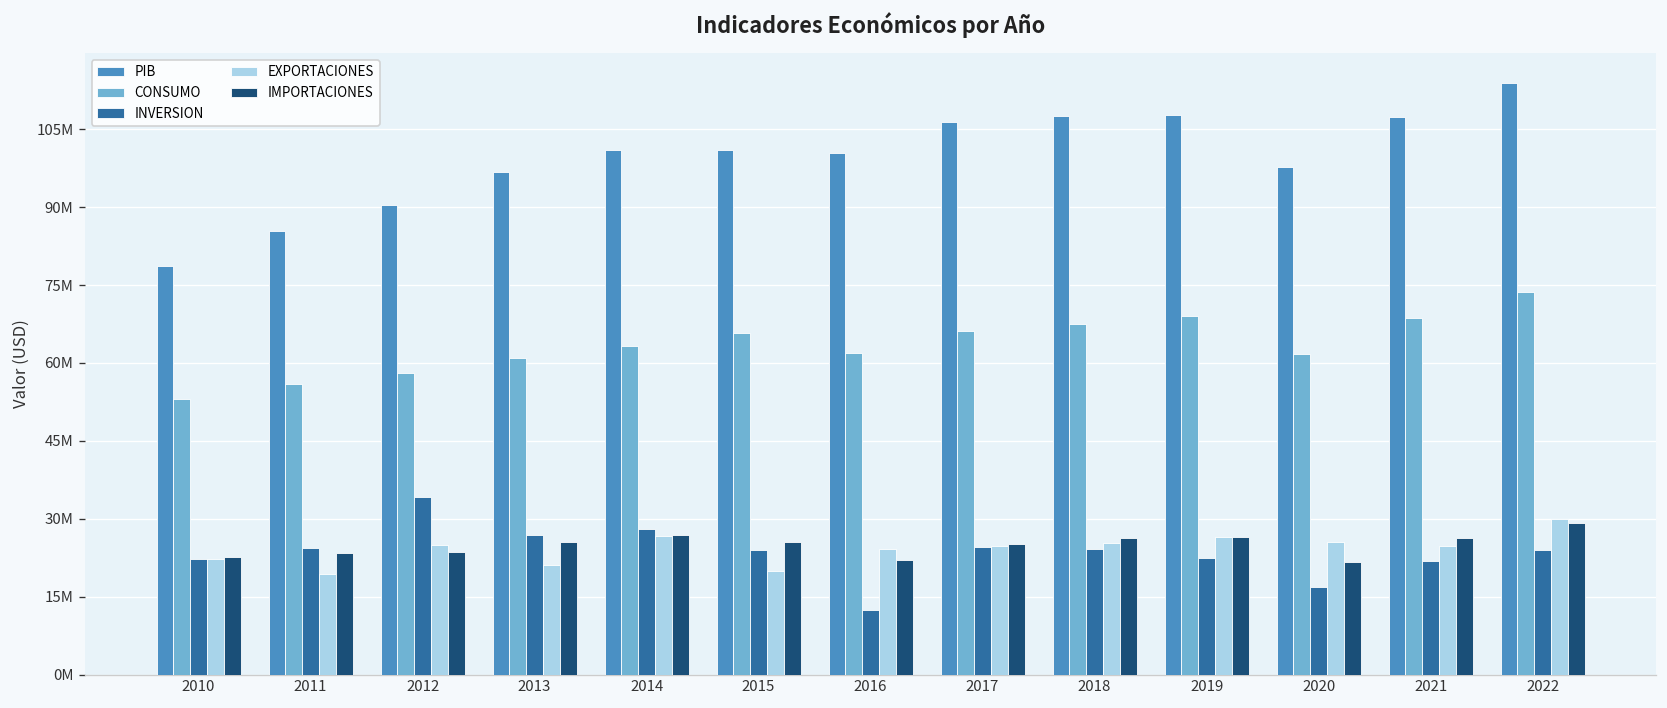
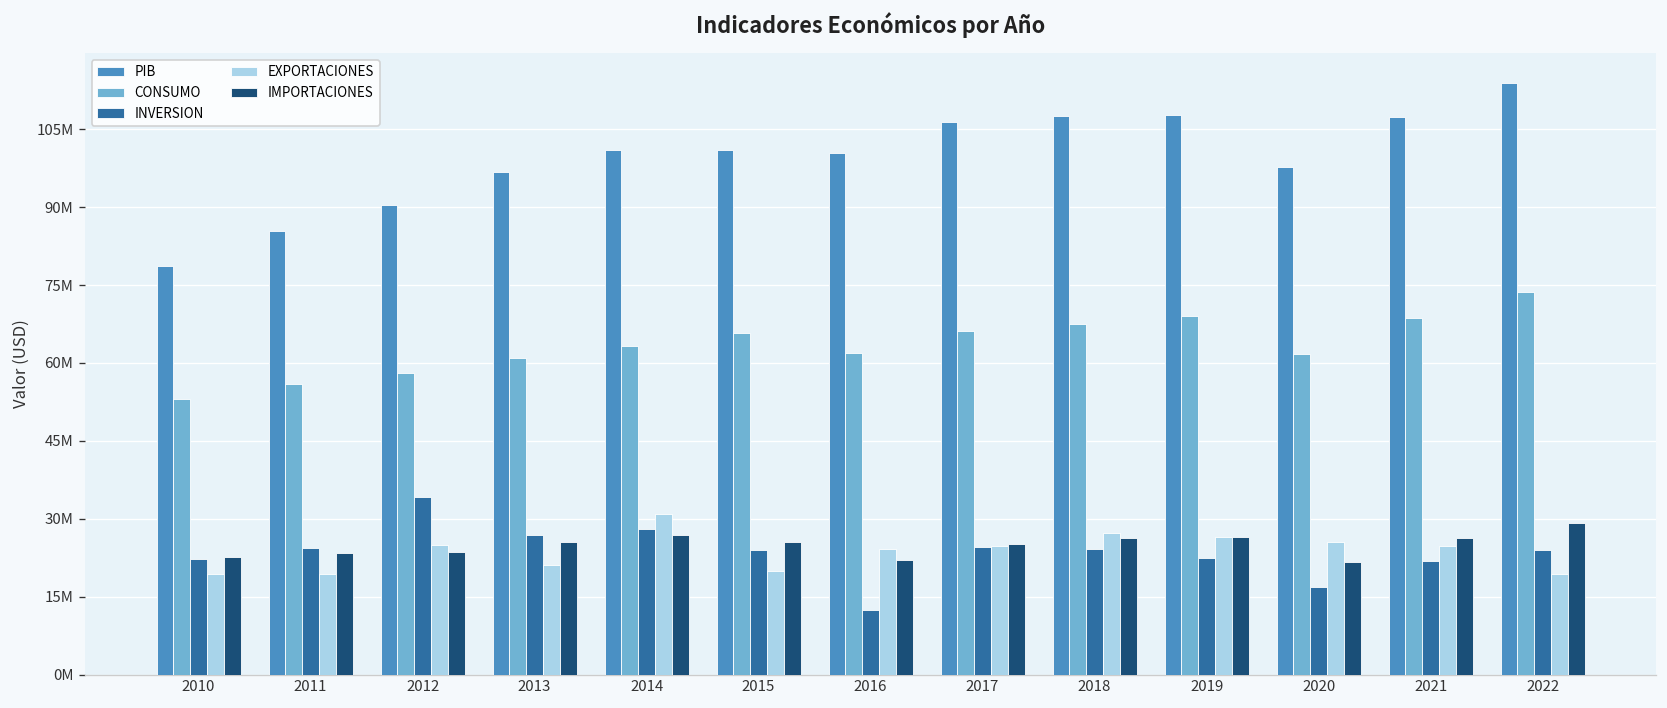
EXPORTACIONES, 2010: 22000000 -> 19000000
EXPORTACIONES, 2014: 27000000 -> 31000000
EXPORTACIONES, 2018: 25000000 -> 27000000
EXPORTACIONES, 2022: 30000000 -> 19000000
